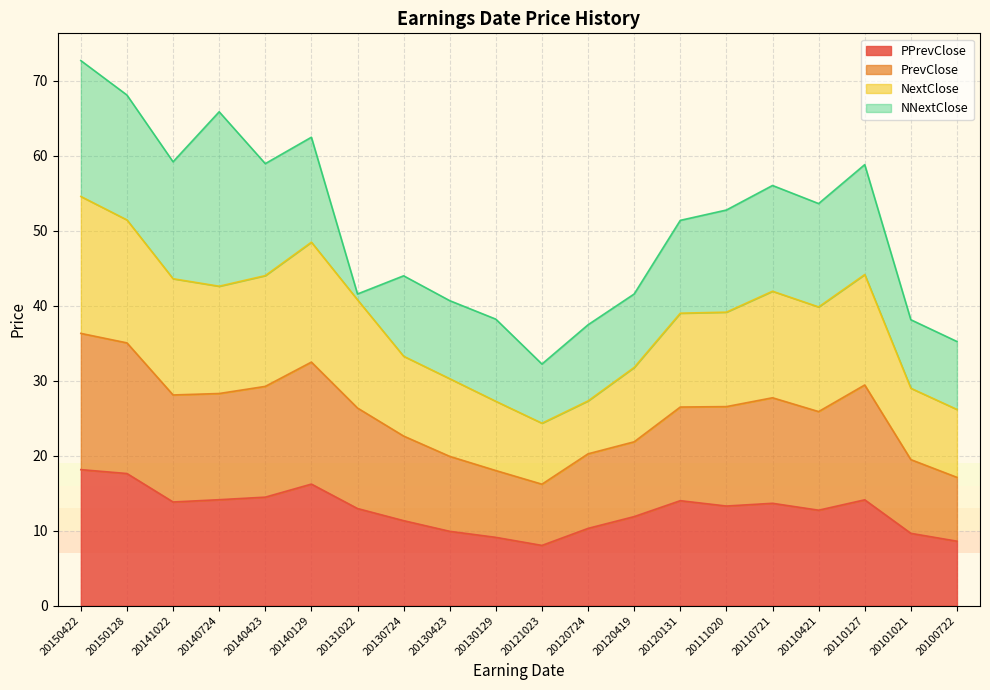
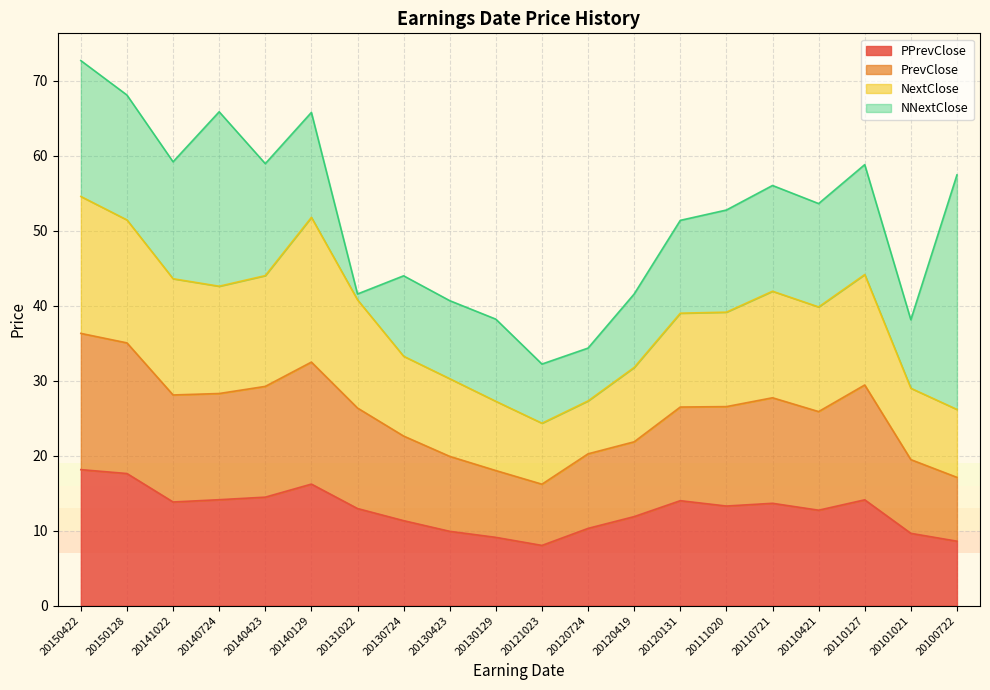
NextClose, 20140129: 16 -> 19
NNextClose, 20120724: 10 -> 7
NNextClose, 20100722: 9 -> 31
